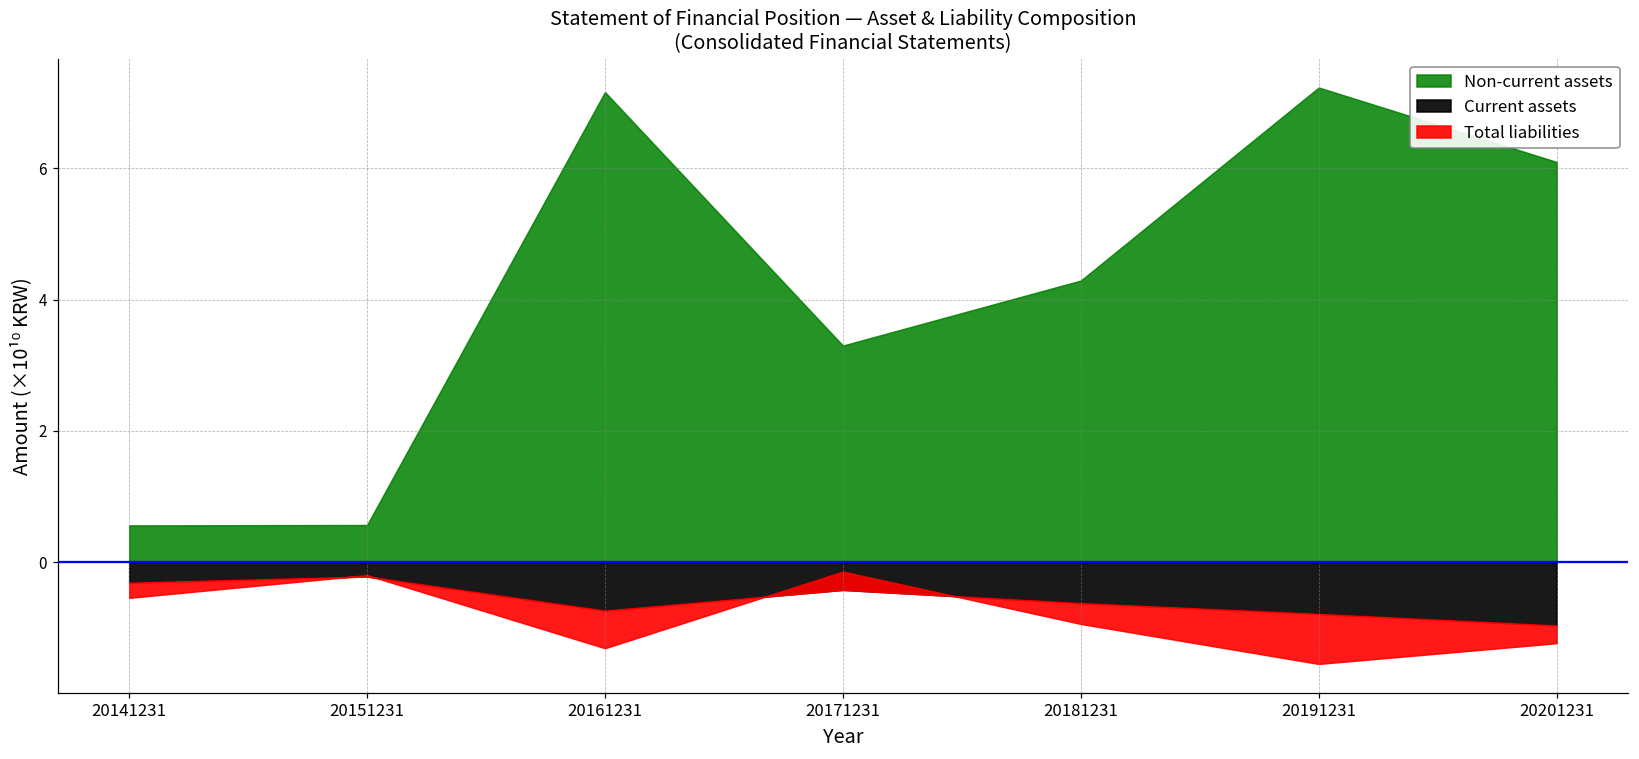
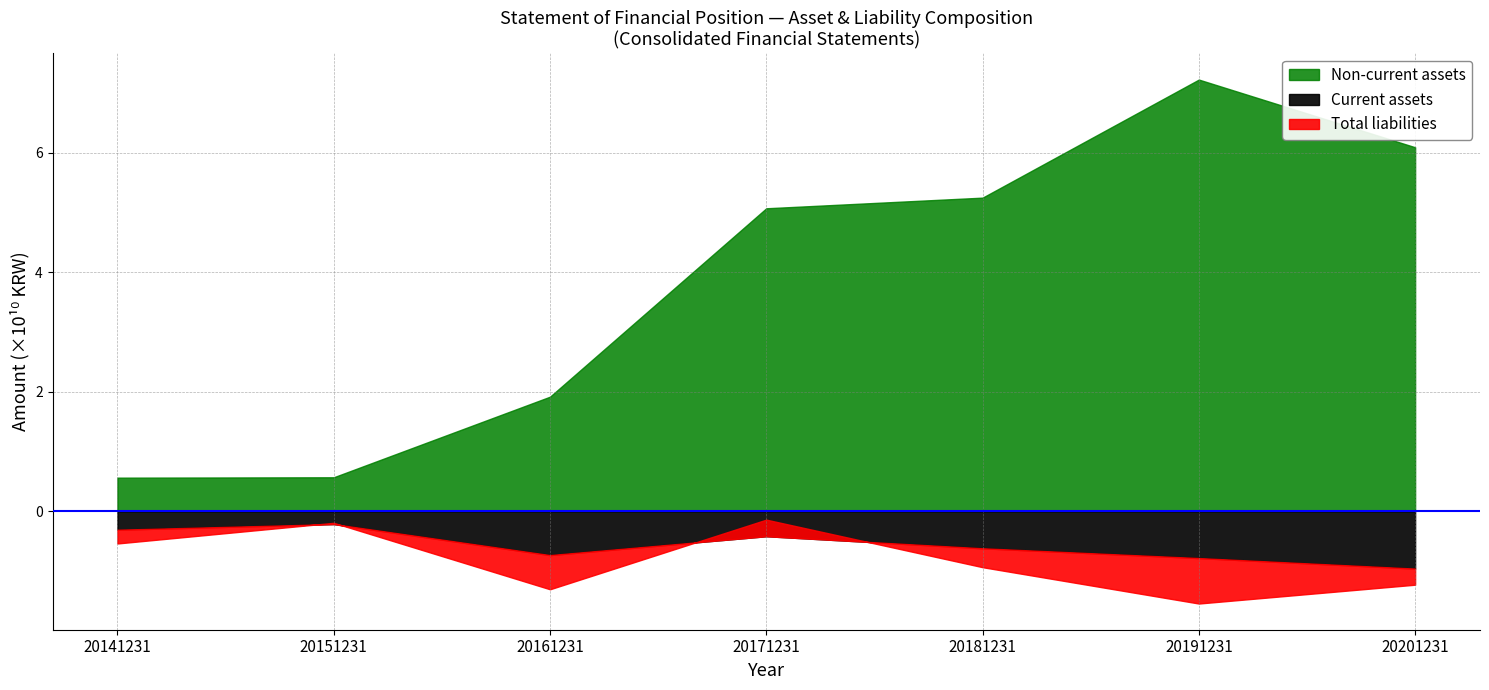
Non-current assets, 20161231: 7.2 -> 1.9
Non-current assets, 20171231: 3.3 -> 5.1
Non-current assets, 20181231: 4.3 -> 5.2
